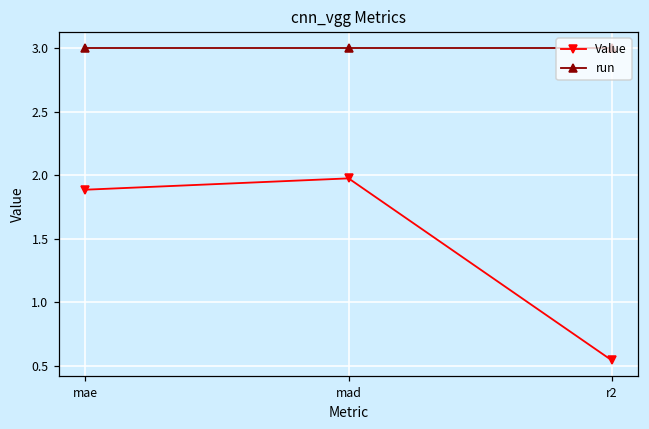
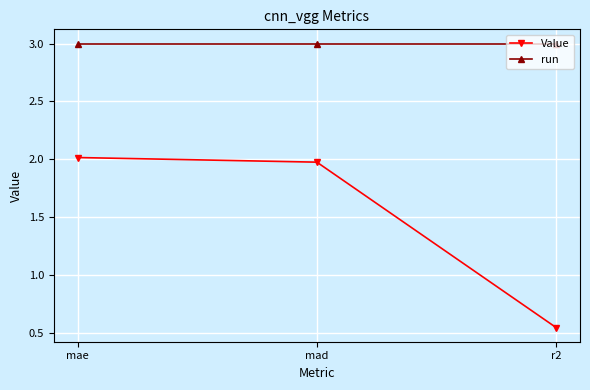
Value, mae: 1.89 -> 2.01
